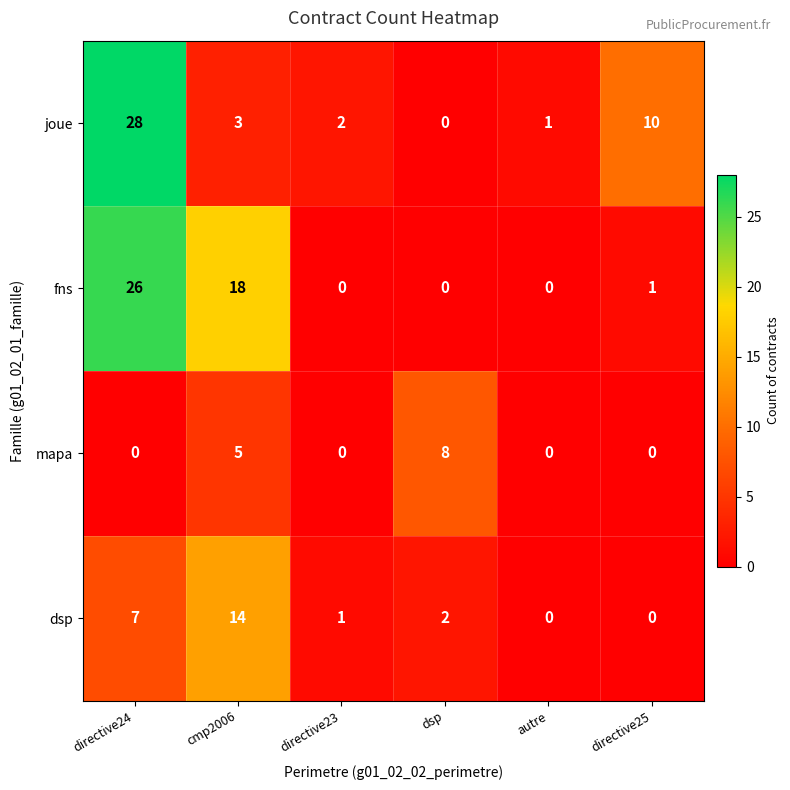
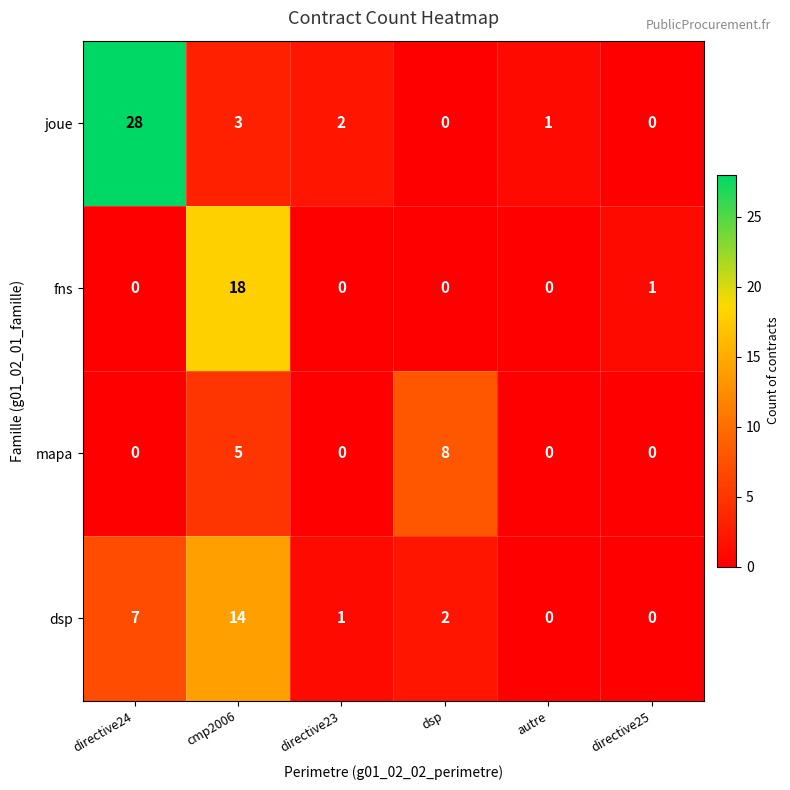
joue, directive25: 10 -> 0
fns, directive24: 26 -> 0
